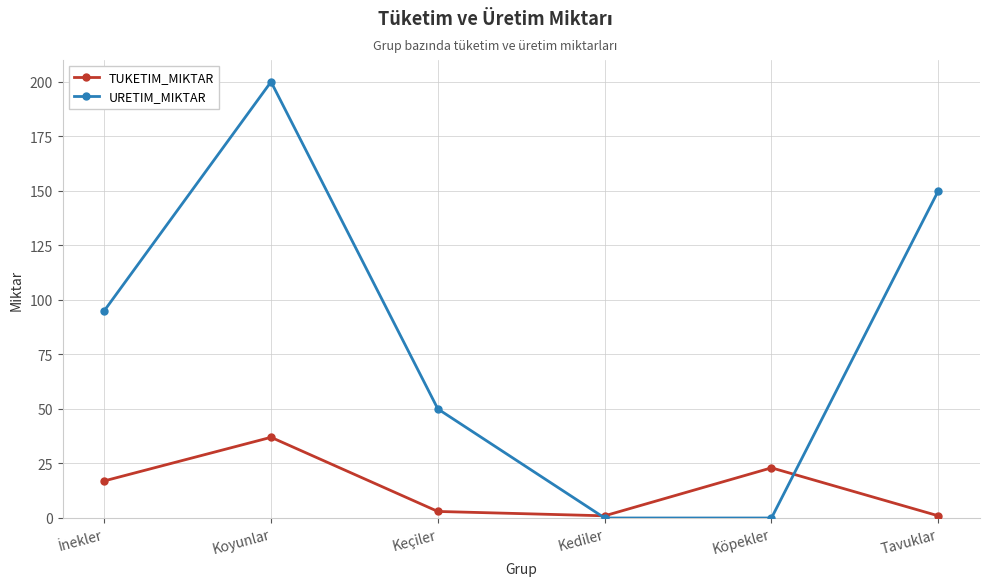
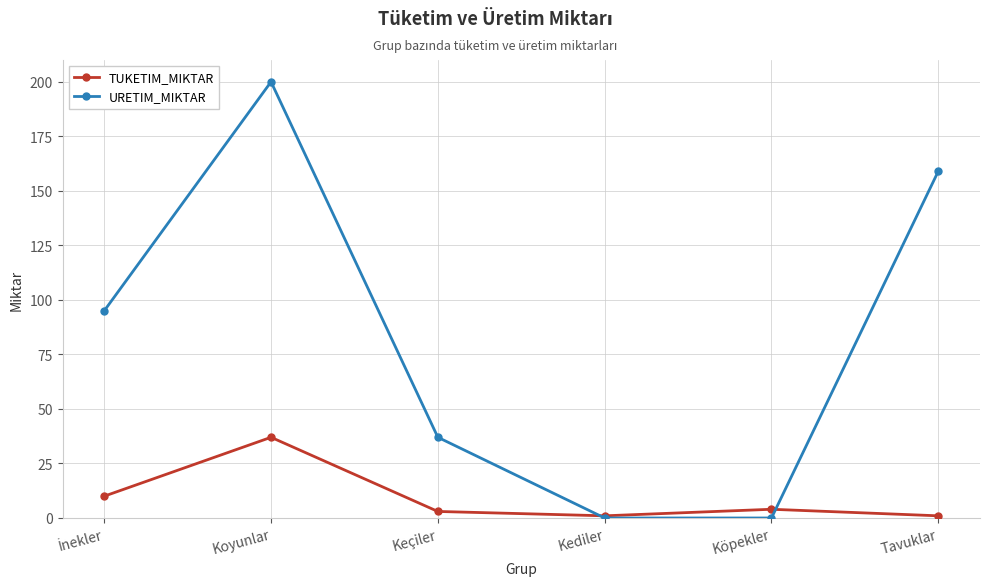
TUKETIM_MIKTAR, İnekler: 17 -> 10
URETIM_MIKTAR, Keçiler: 50 -> 37
TUKETIM_MIKTAR, Köpekler: 23 -> 4
URETIM_MIKTAR, Tavuklar: 150 -> 159
